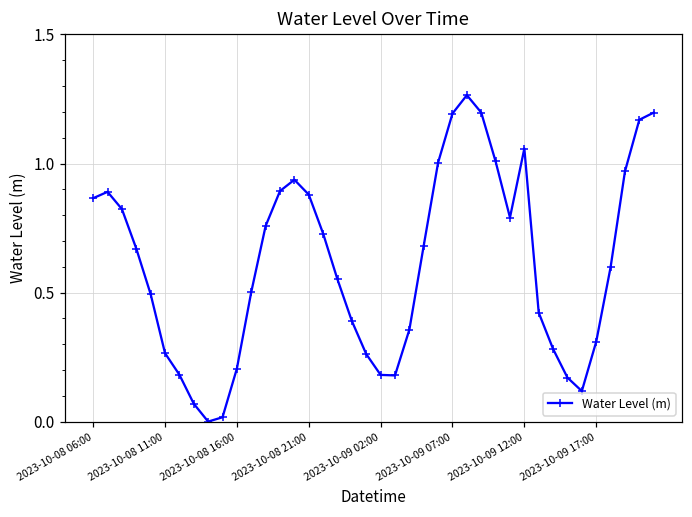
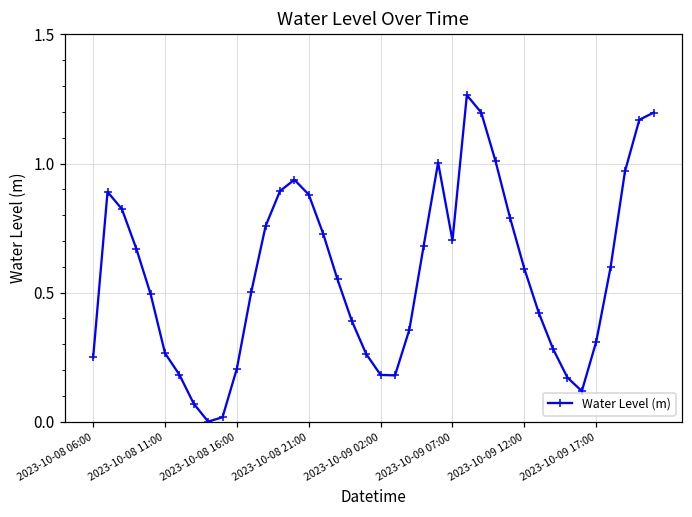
2023-10-08 06:00: 0.87 -> 0.25
2023-10-09 07:00: 1.19 -> 0.70
2023-10-09 12:00: 1.06 -> 0.59
